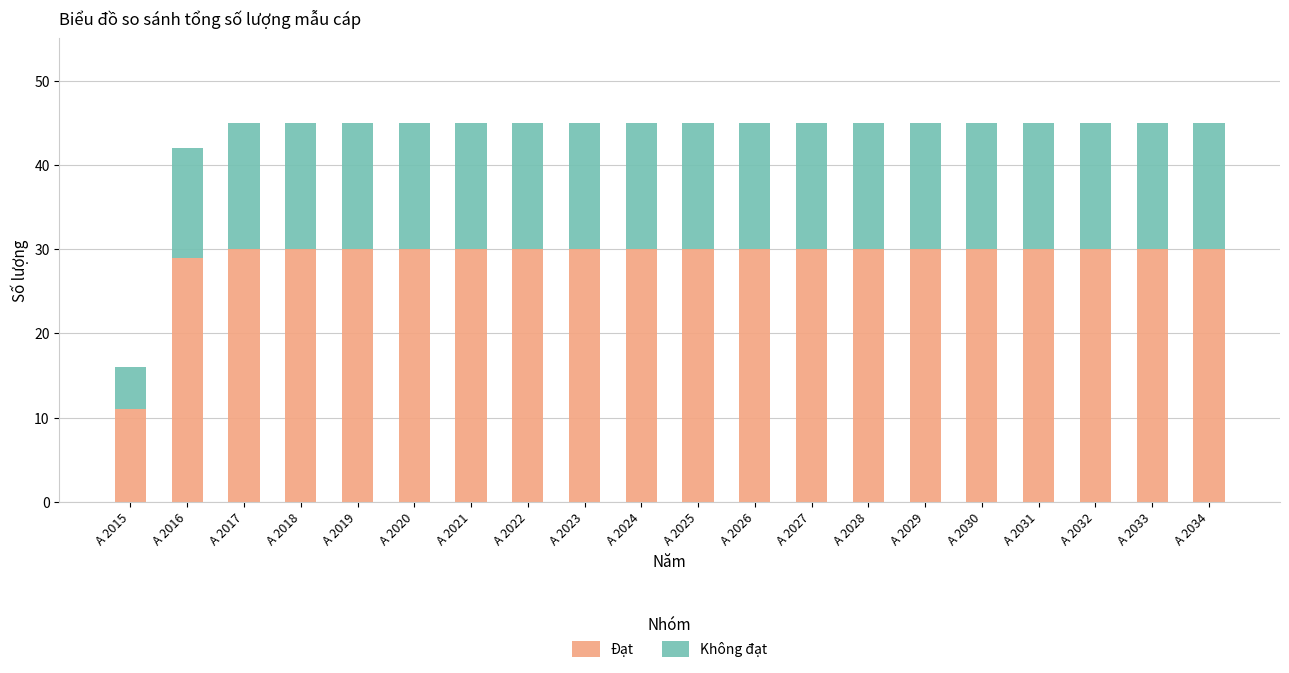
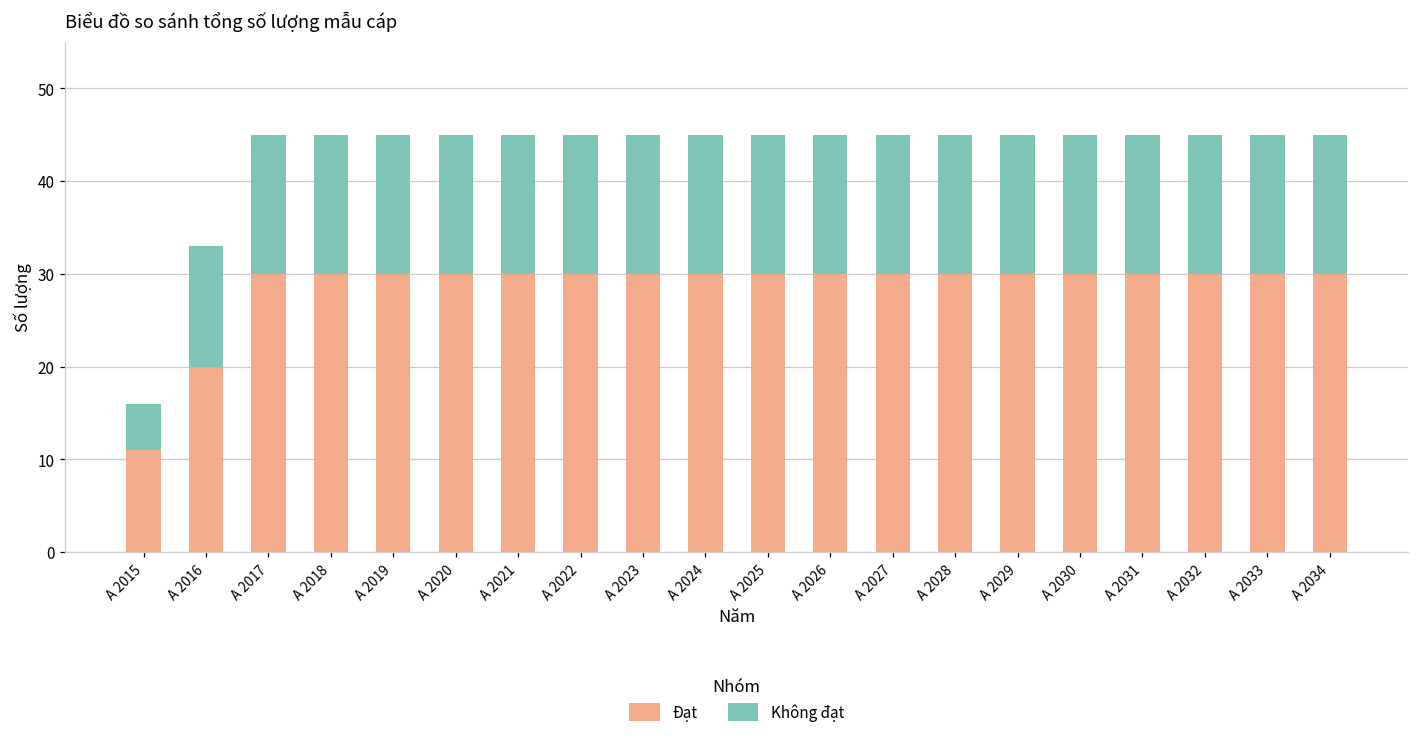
Đạt, A 2016: 29 -> 20
